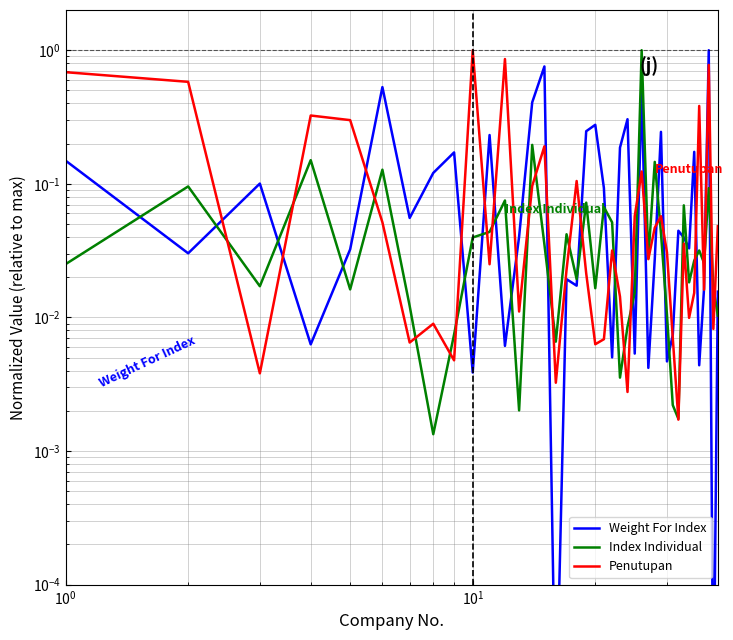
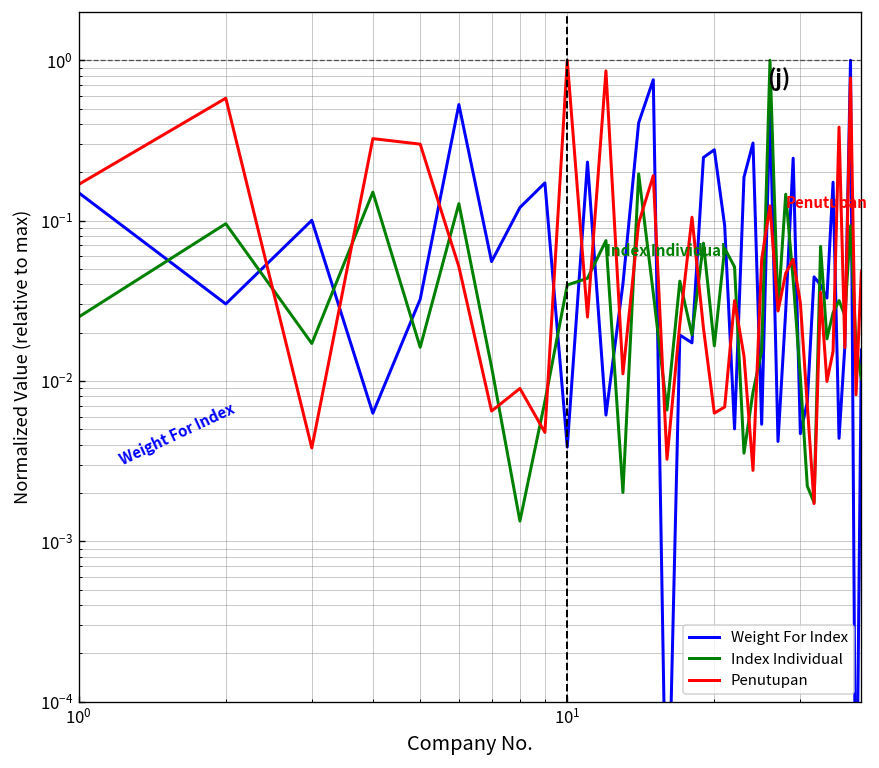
Penutupan, 10^0: 0.7 -> 0.17
